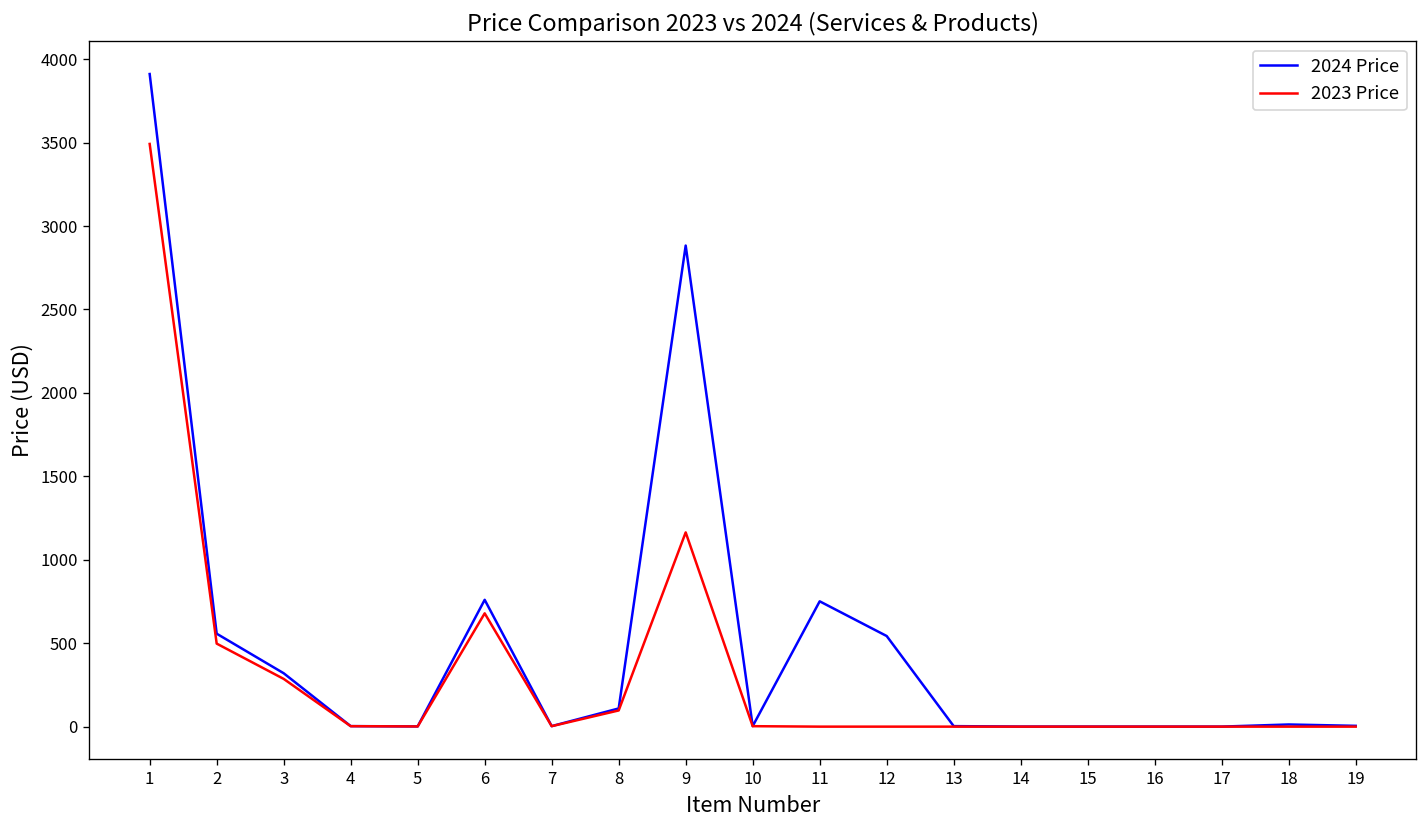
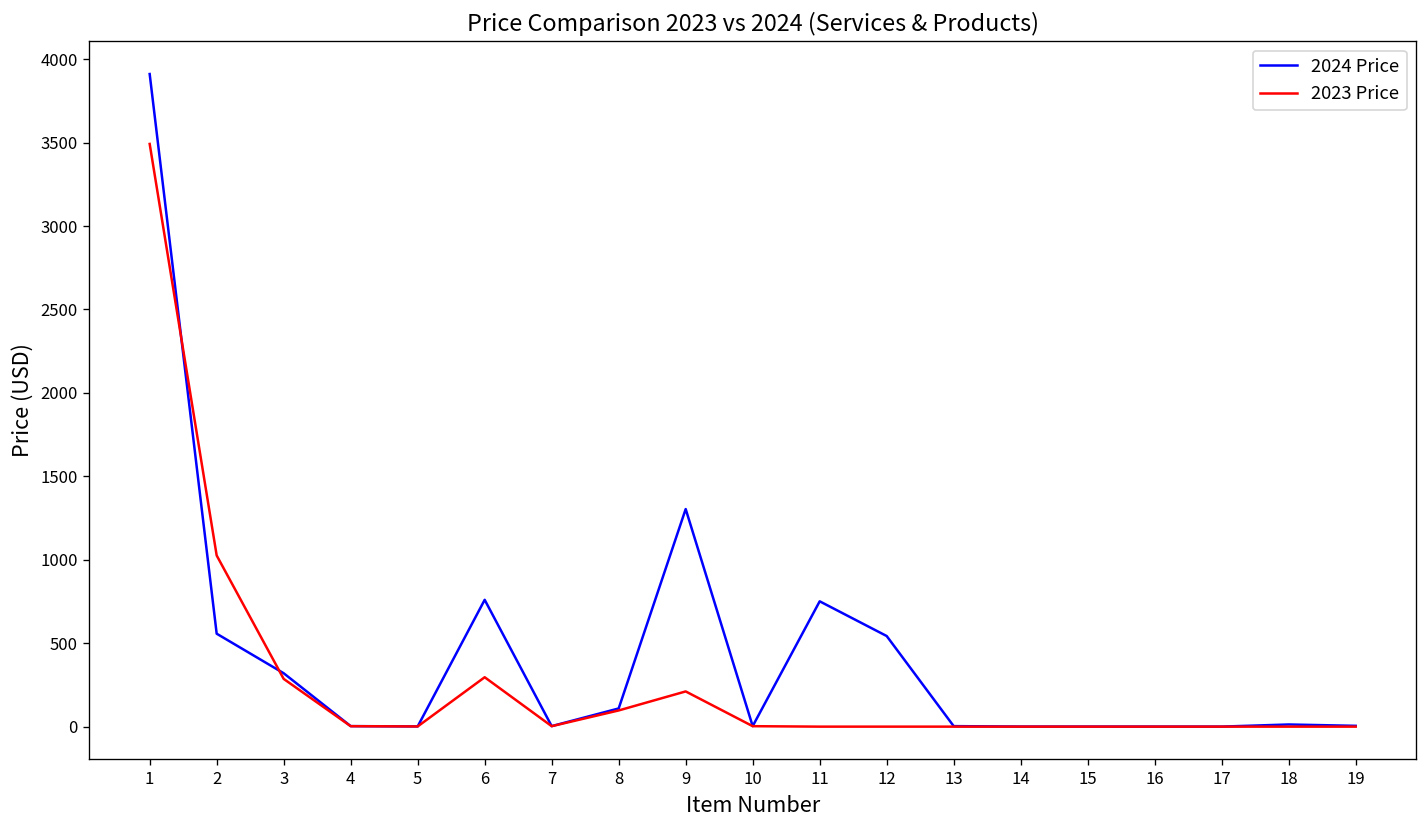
2023 Price, 2: 500 -> 1030
2023 Price, 6: 680 -> 300
2024 Price, 9: 2880 -> 1300
2023 Price, 9: 1160 -> 210
